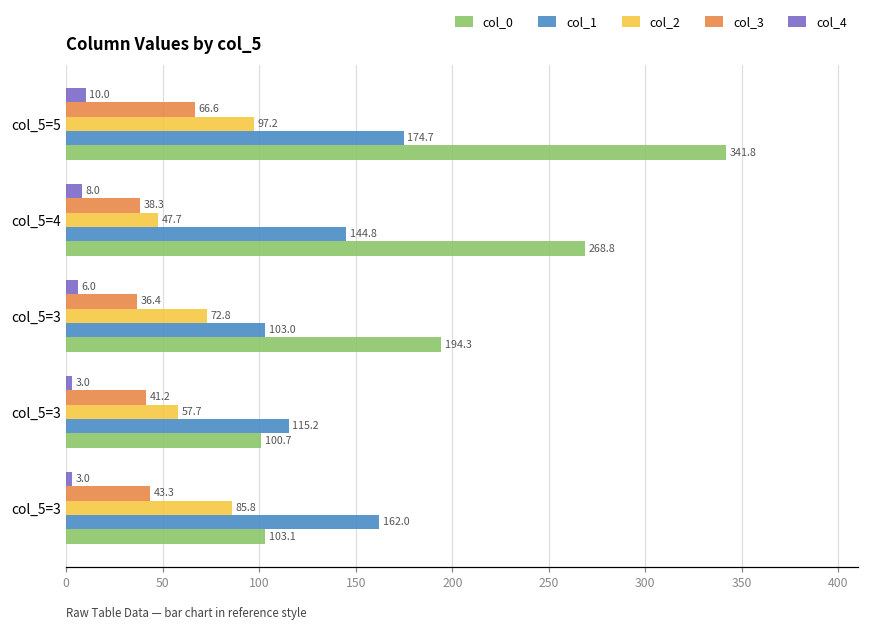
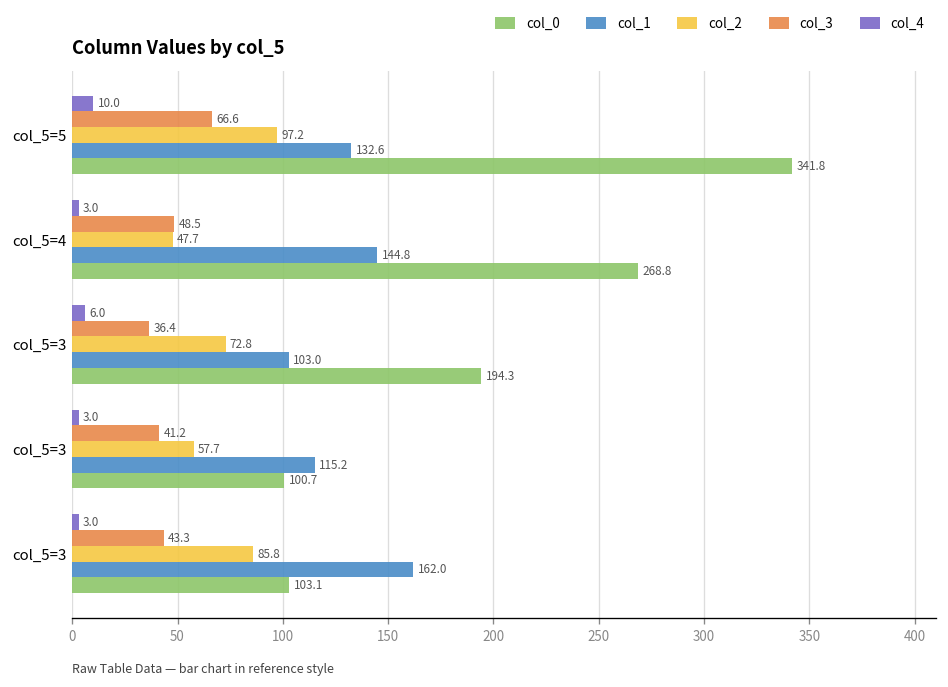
col_1, col_5=5: 174.7 -> 132.6
col_4, col_5=4: 8.0 -> 3.0
col_3, col_5=4: 38.3 -> 48.5
